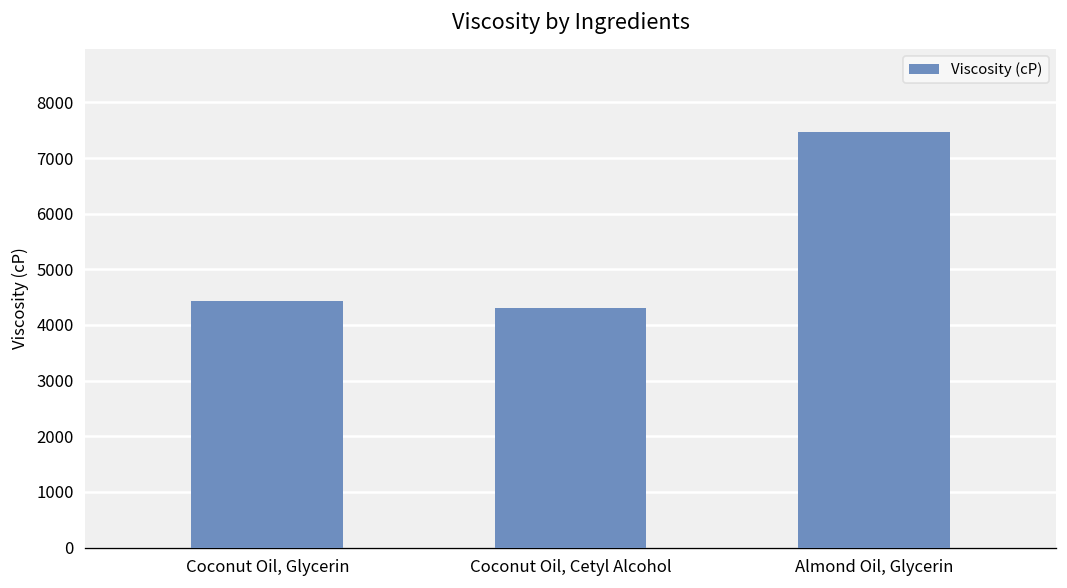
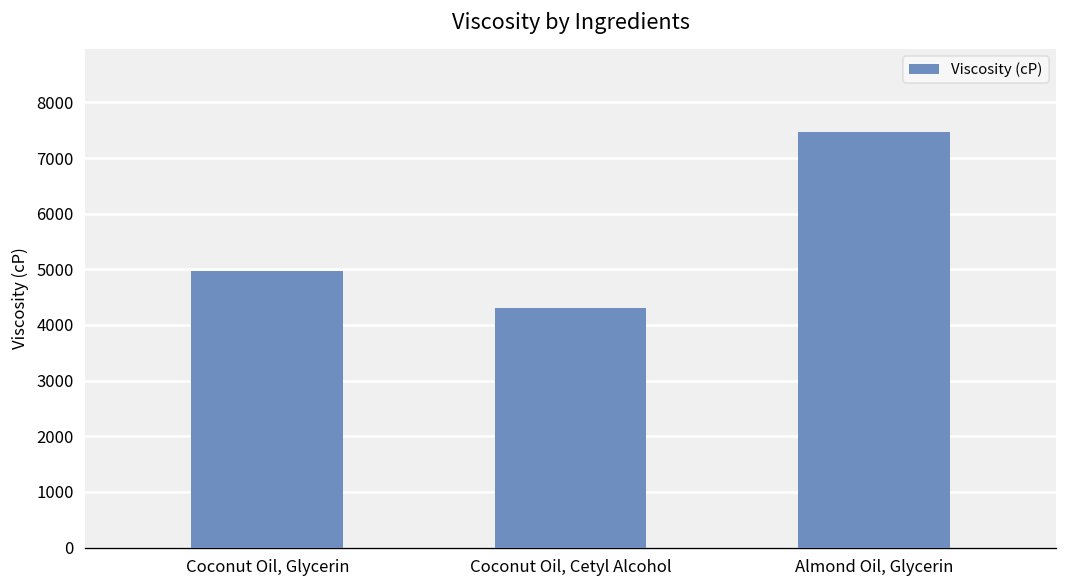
Coconut Oil, Glycerin: 4400 -> 5000
